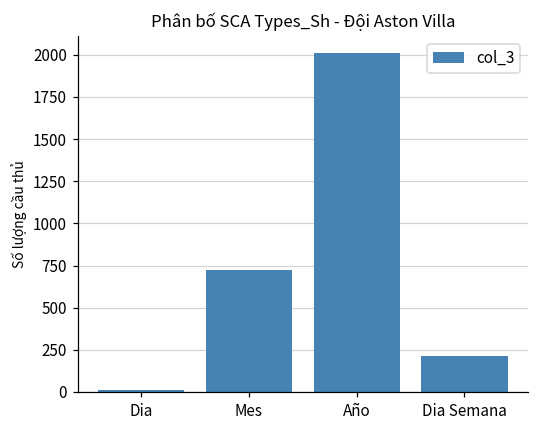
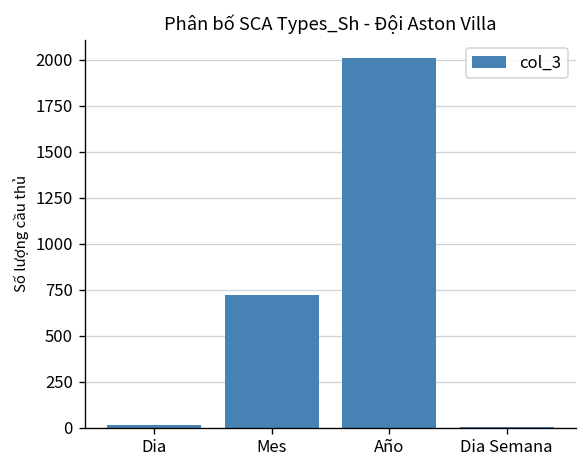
Dia Semana: 210 -> 0
